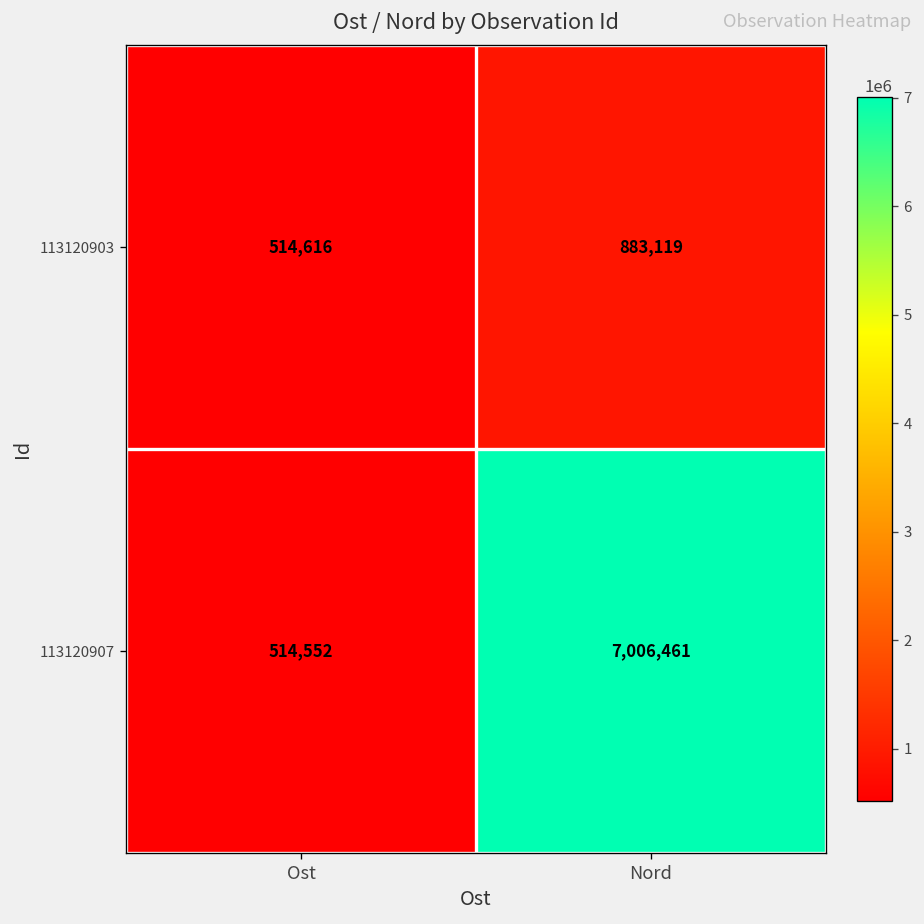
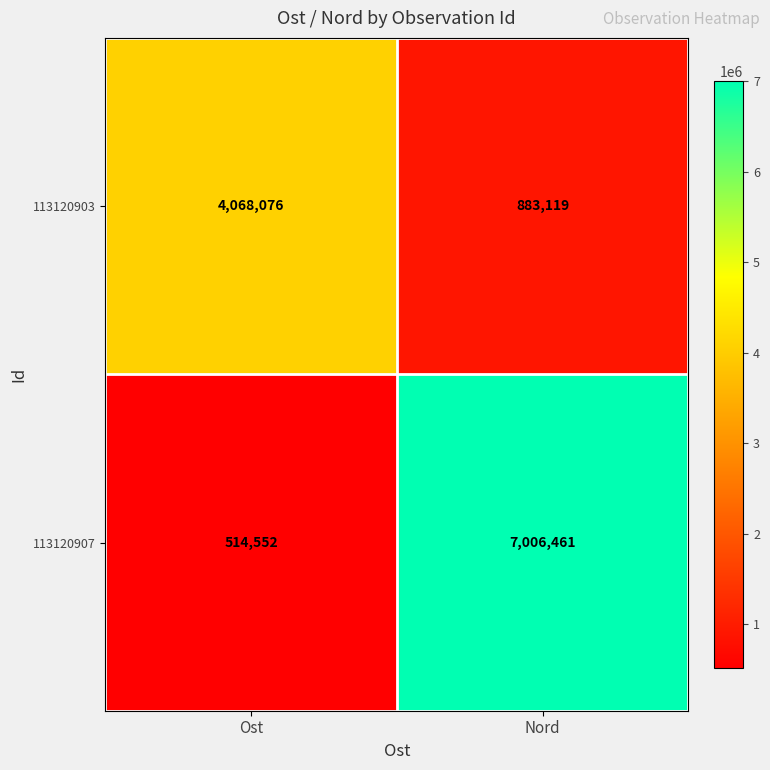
113120903, Ost: 514,616 -> 4,068,076
